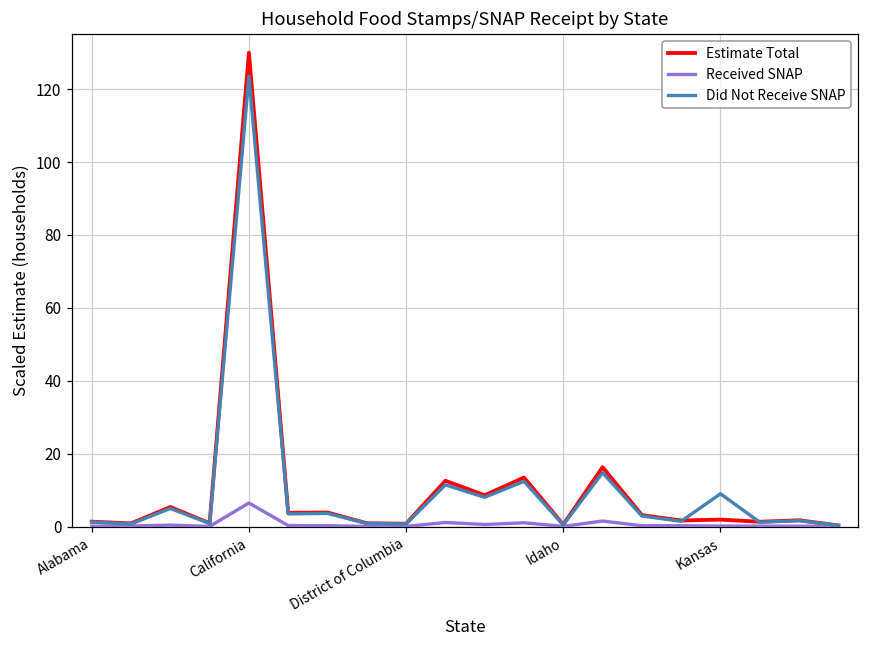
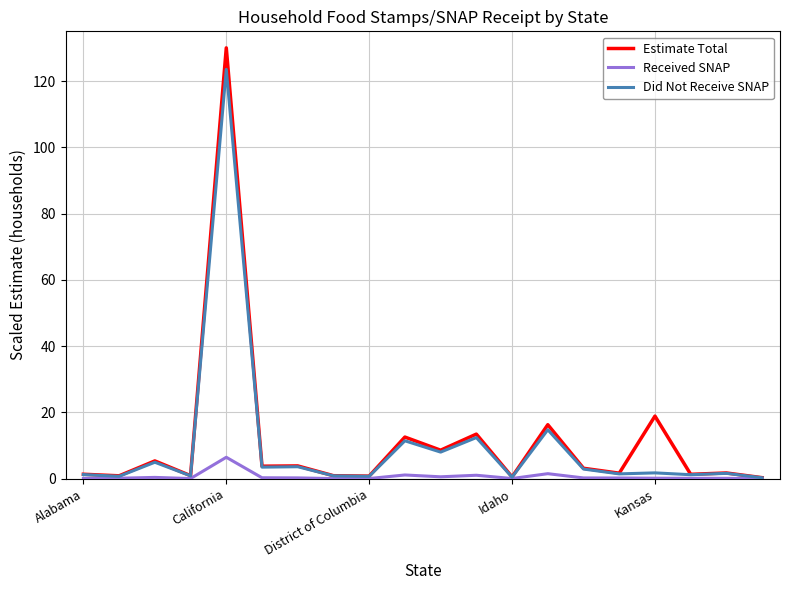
Estimate Total, Kansas: 2 -> 19
Did Not Receive SNAP, Kansas: 9 -> 2
